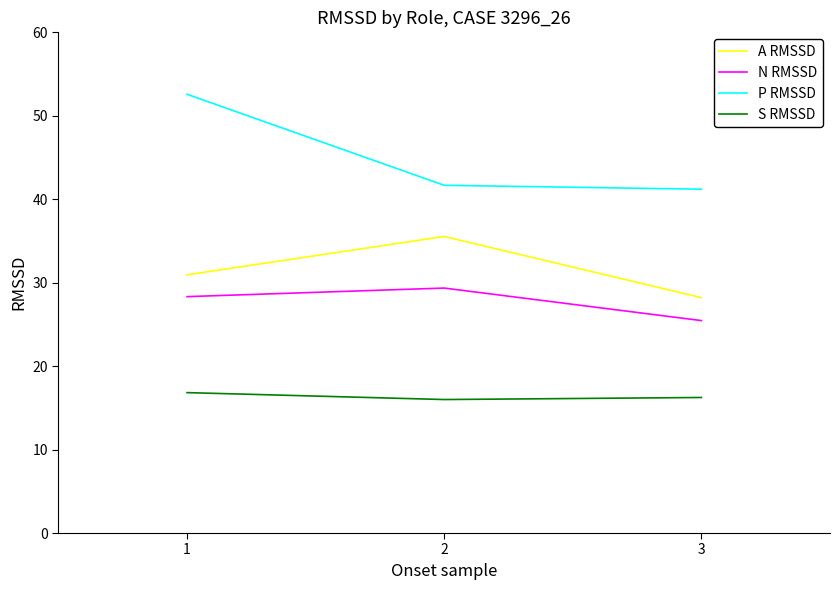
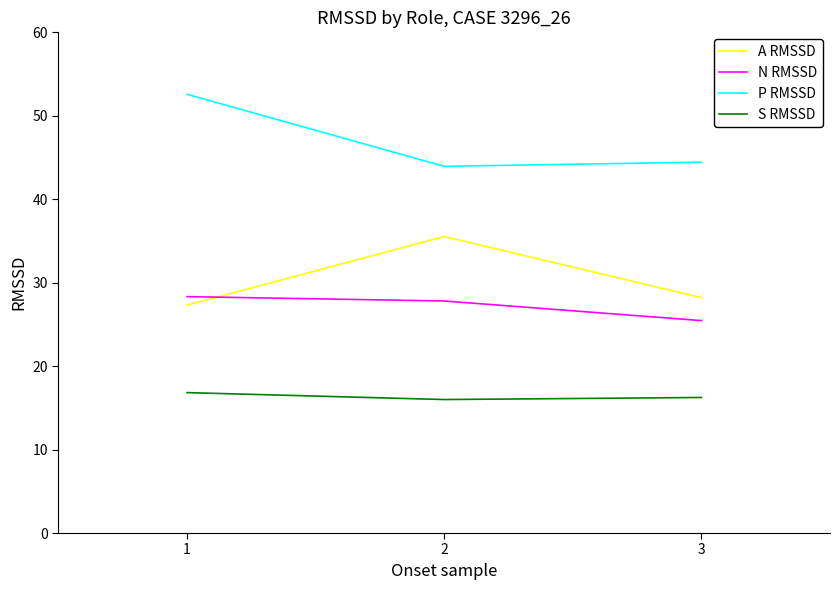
A RMSSD, 1: 31 -> 27
N RMSSD, 2: 29 -> 28
P RMSSD, 2: 42 -> 44
P RMSSD, 3: 41 -> 44
